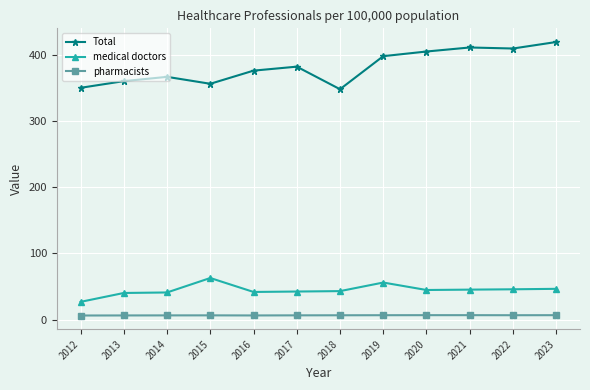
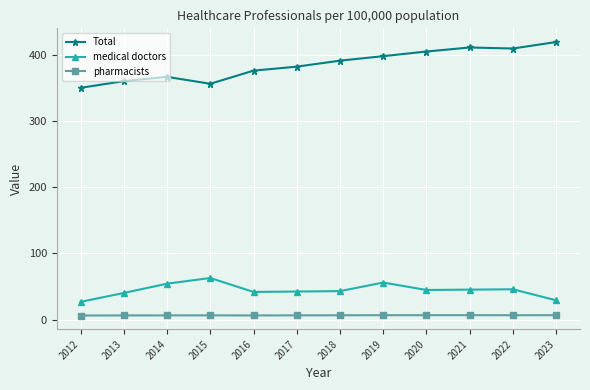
medical doctors, 2014: 40 -> 50
Total, 2018: 350 -> 390
medical doctors, 2023: 50 -> 30
